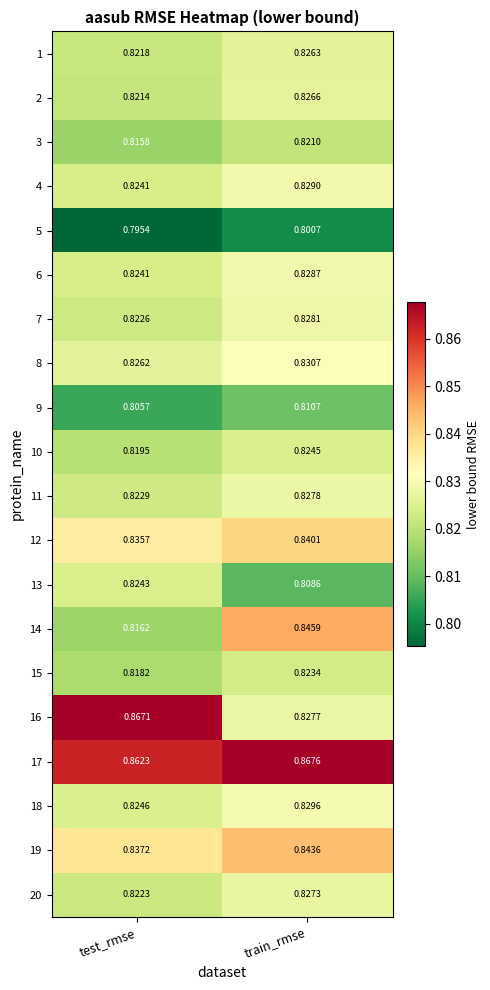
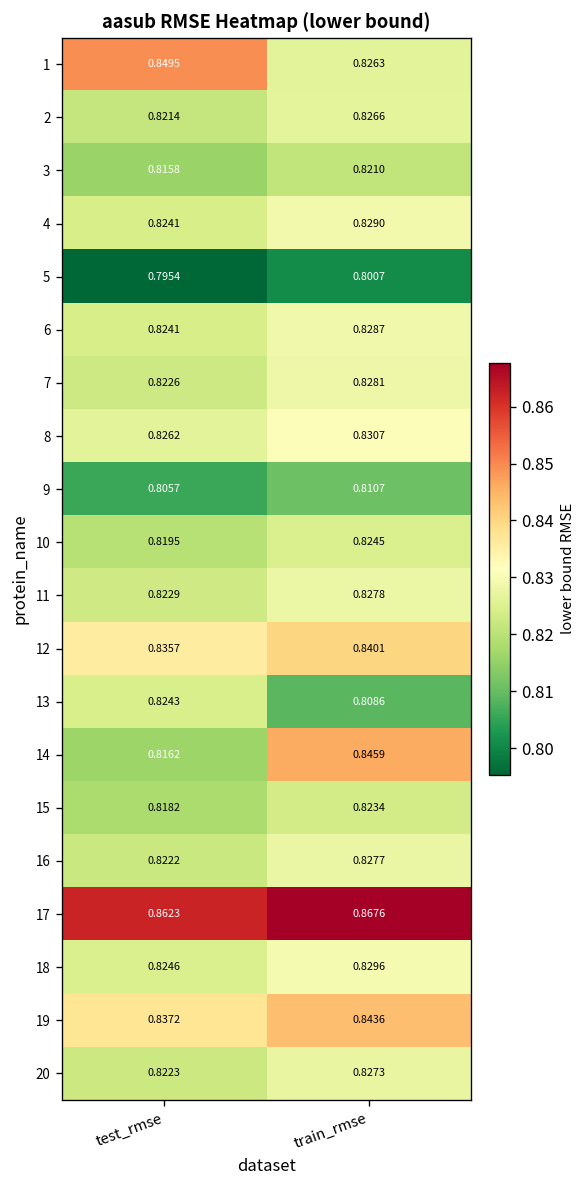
1, test_rmse: 0.8218 -> 0.8495
16, test_rmse: 0.8671 -> 0.8222
